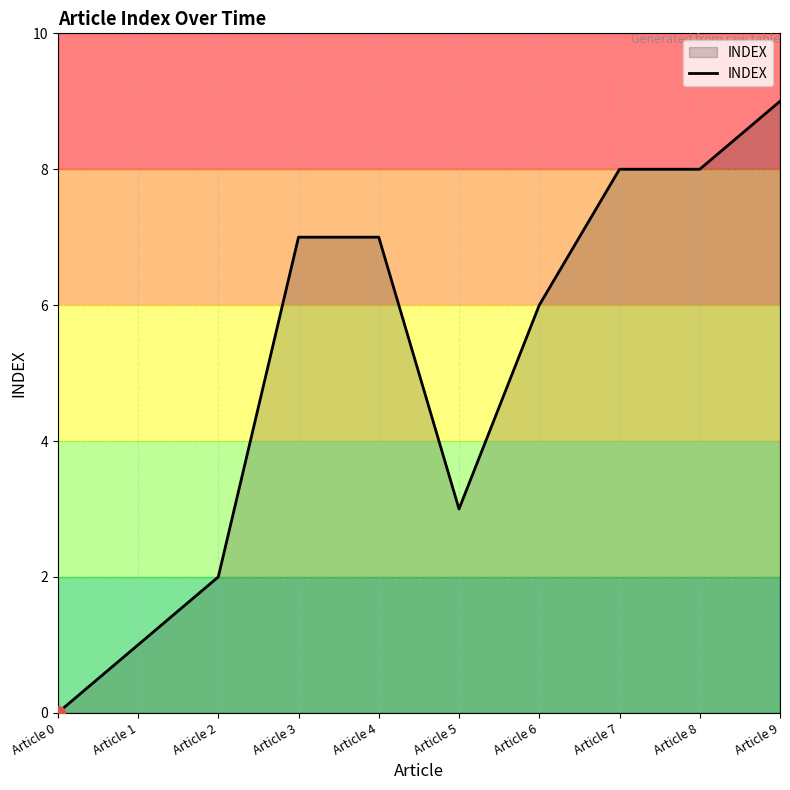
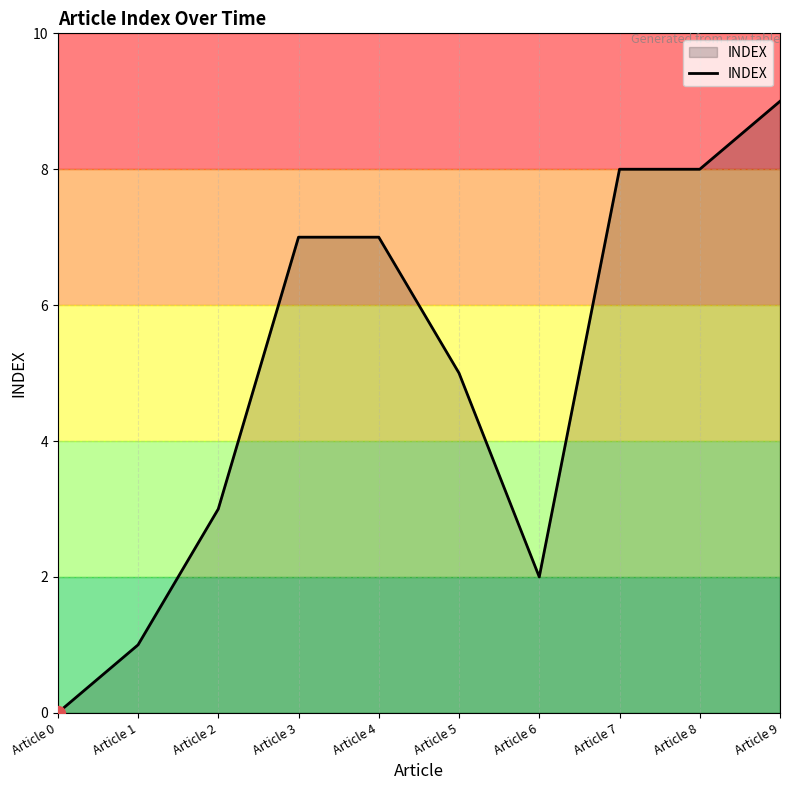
INDEX, Article 2: 2 -> 3
INDEX, Article 5: 3 -> 5
INDEX, Article 6: 6 -> 2
